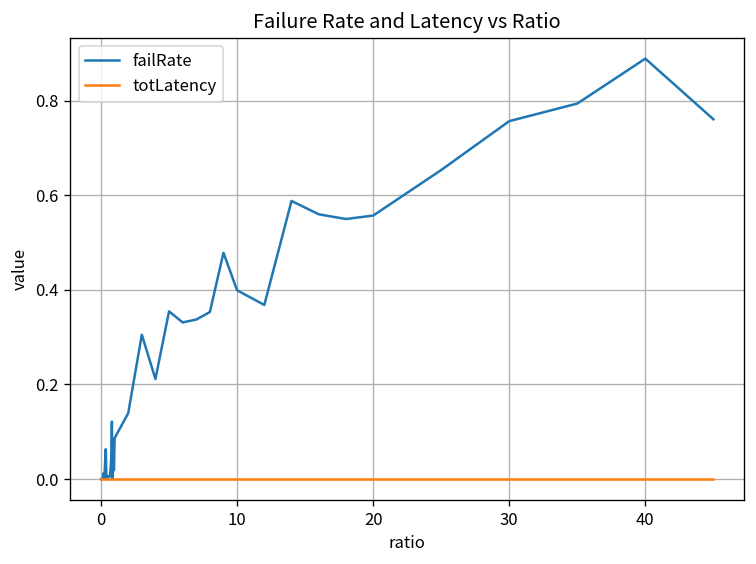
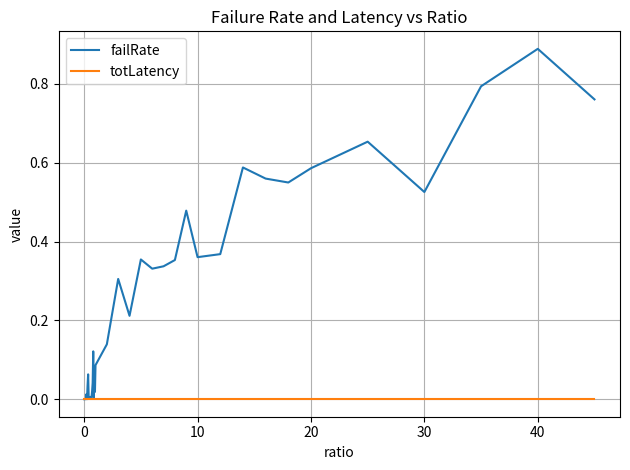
failRate, 10: 0.40 -> 0.36
failRate, 20: 0.56 -> 0.59
failRate, 30: 0.76 -> 0.53
